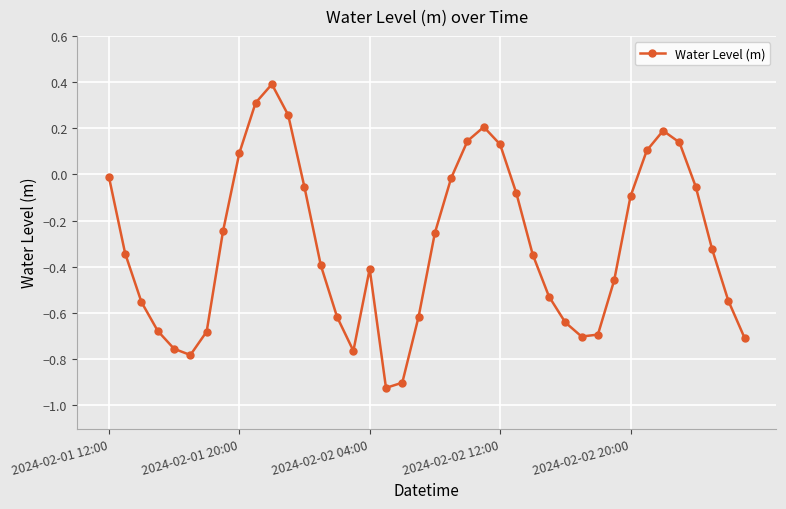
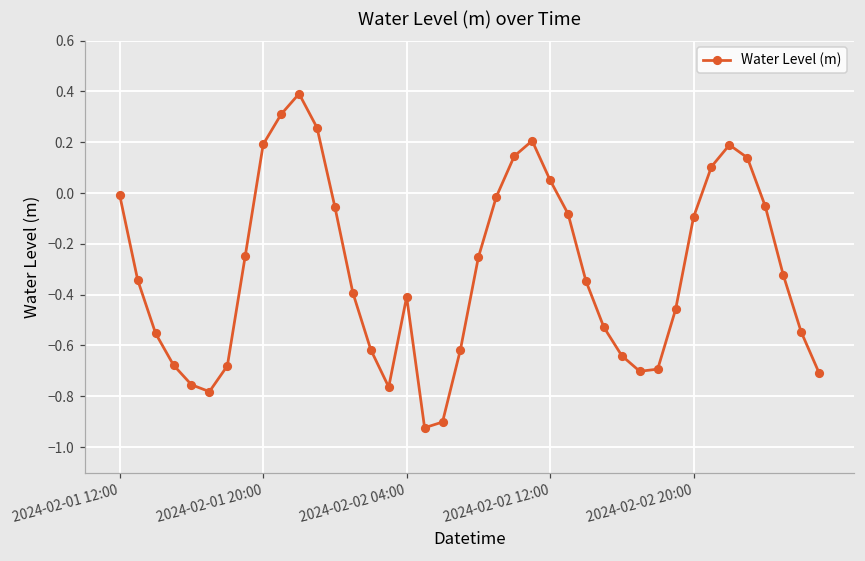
2024-02-01 20:00: 0.09 -> 0.19
2024-02-02 12:00: 0.13 -> 0.05
